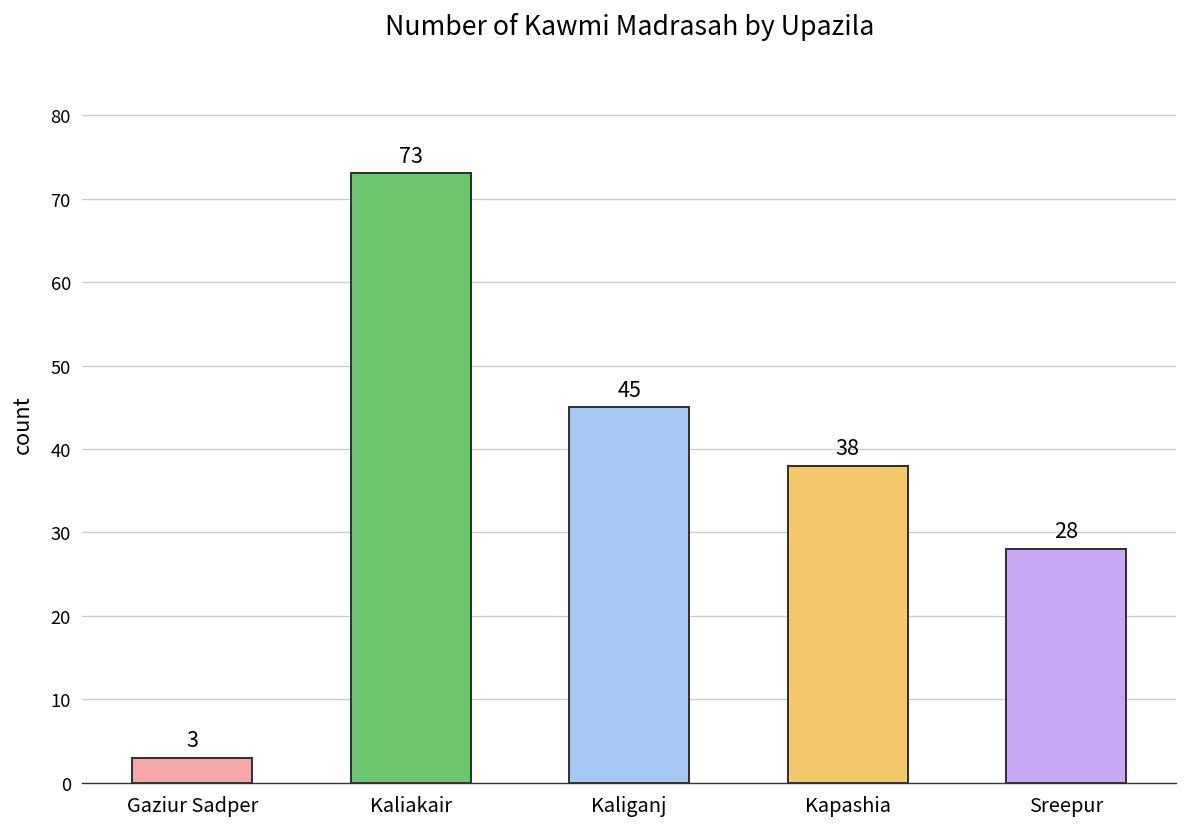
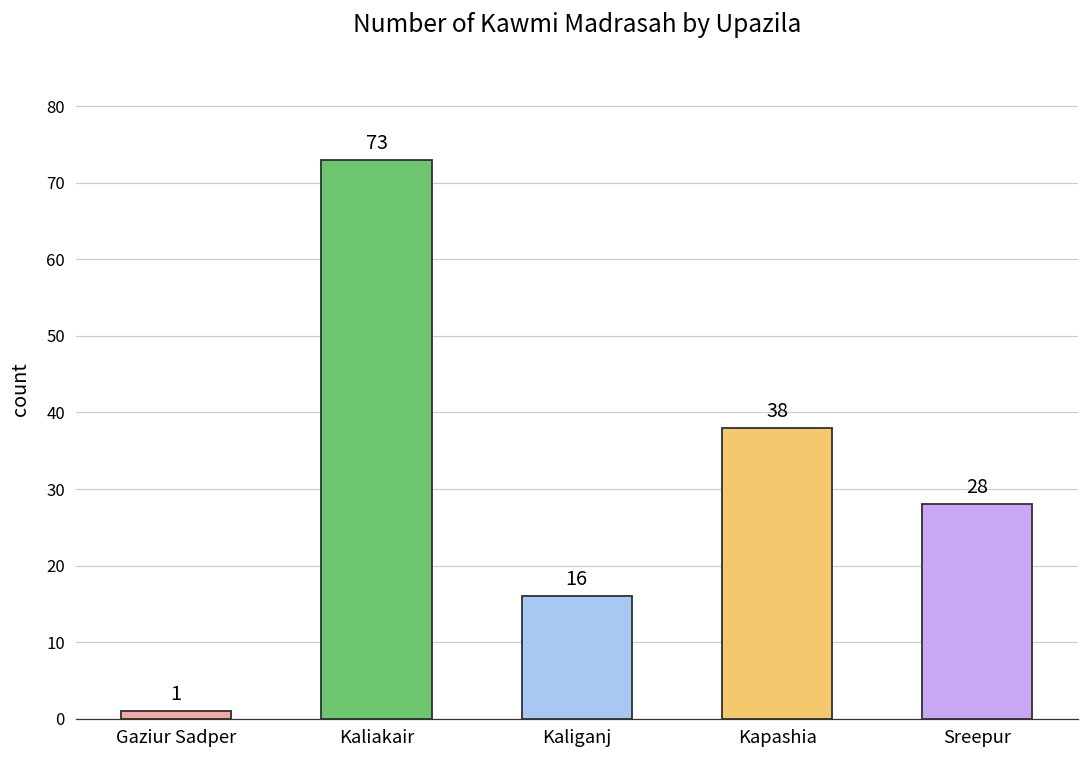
Gaziur Sadper: 3 -> 1
Kaliganj: 45 -> 16
